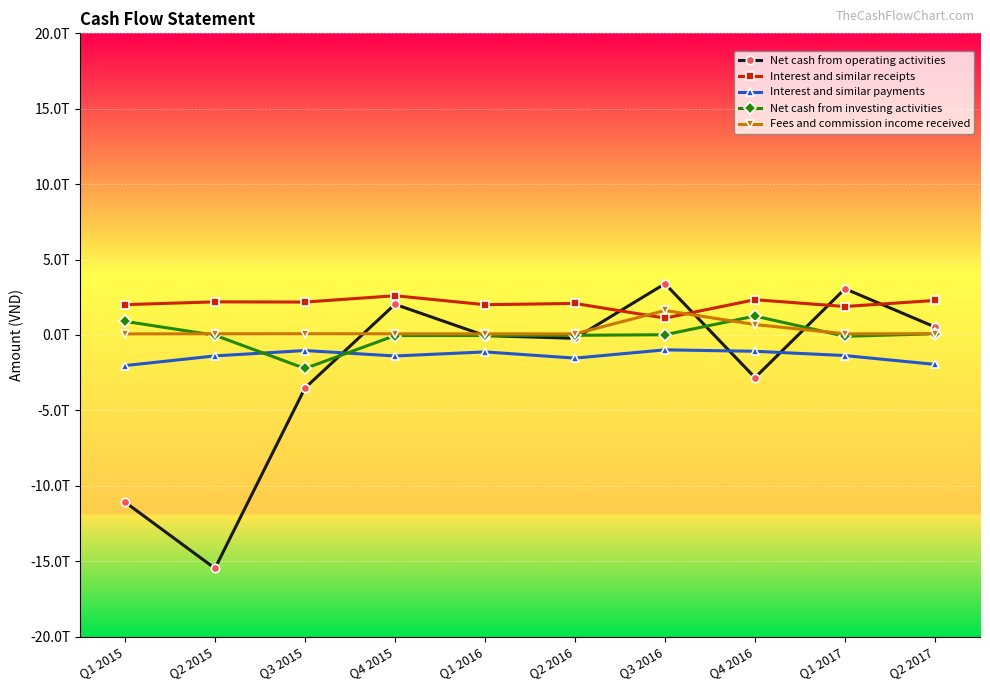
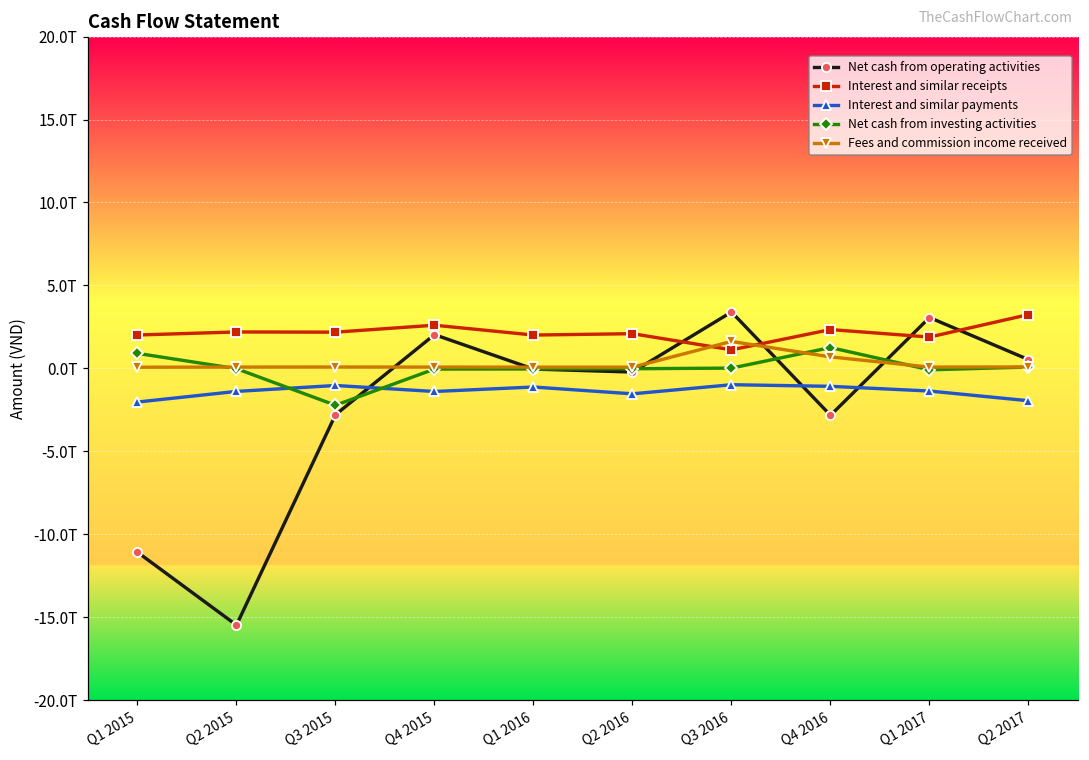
Net cash from operating activities, Q3 2015: -3.5T -> -2.8T
Interest and similar receipts, Q2 2017: 2.3T -> 3.2T
